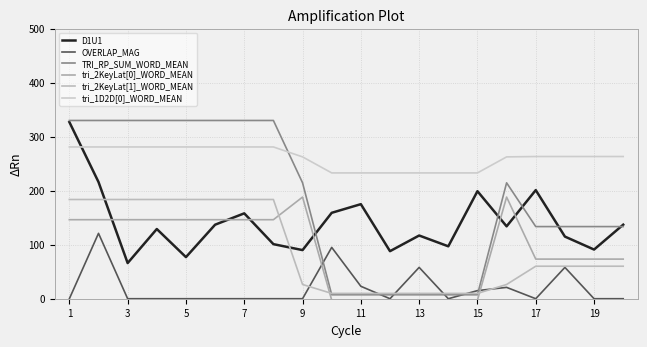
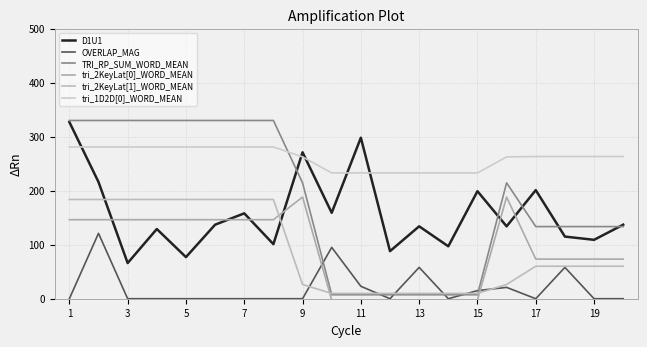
D1U1, 9: 90 -> 270
D1U1, 11: 180 -> 300
D1U1, 13: 120 -> 130
D1U1, 19: 90 -> 110
